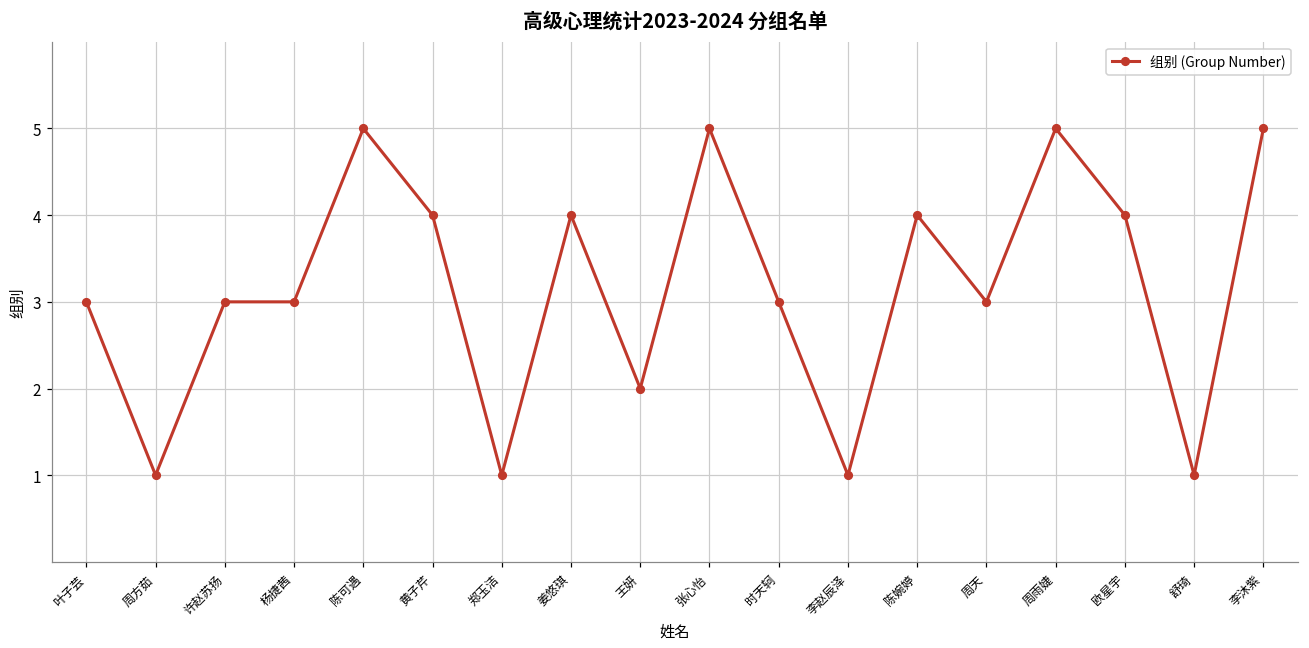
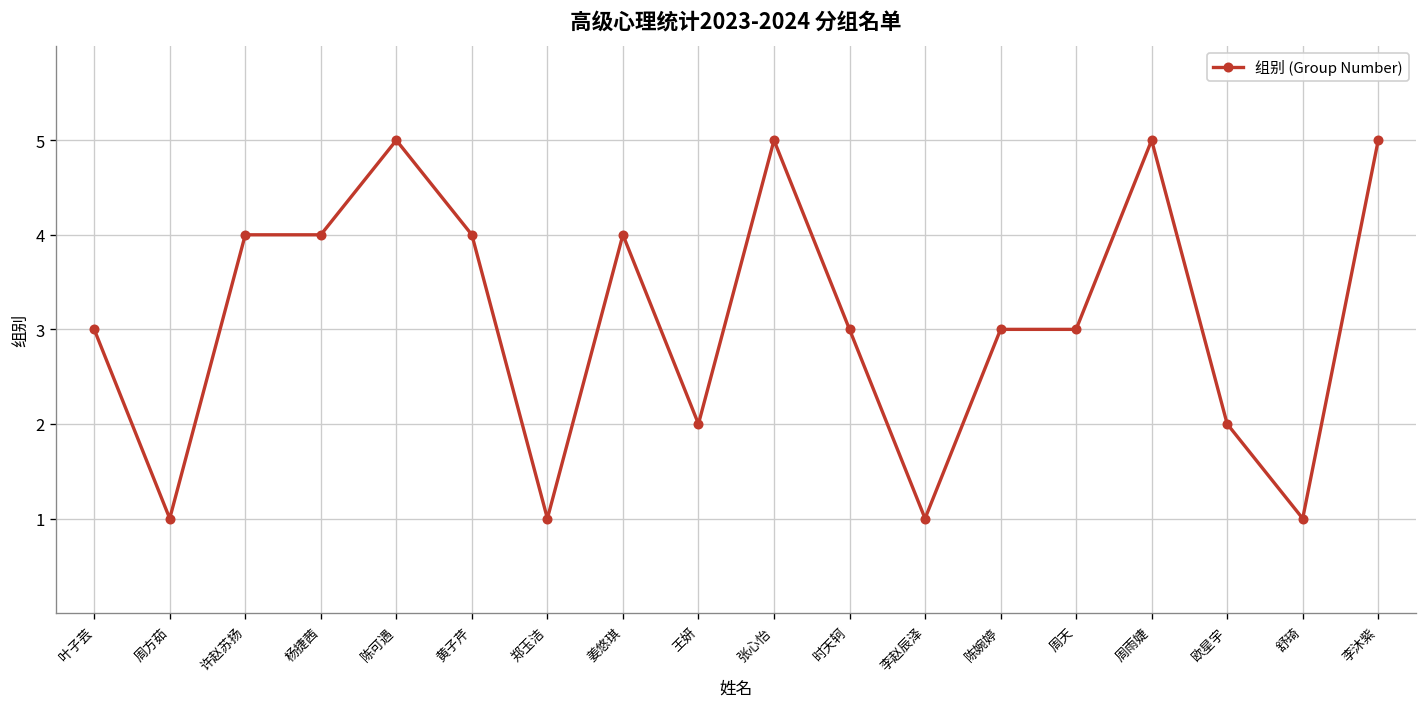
许赵苏扬: 3 -> 4
杨捷茜: 3 -> 4
陈婉婷: 4 -> 3
欧星宇: 4 -> 2
